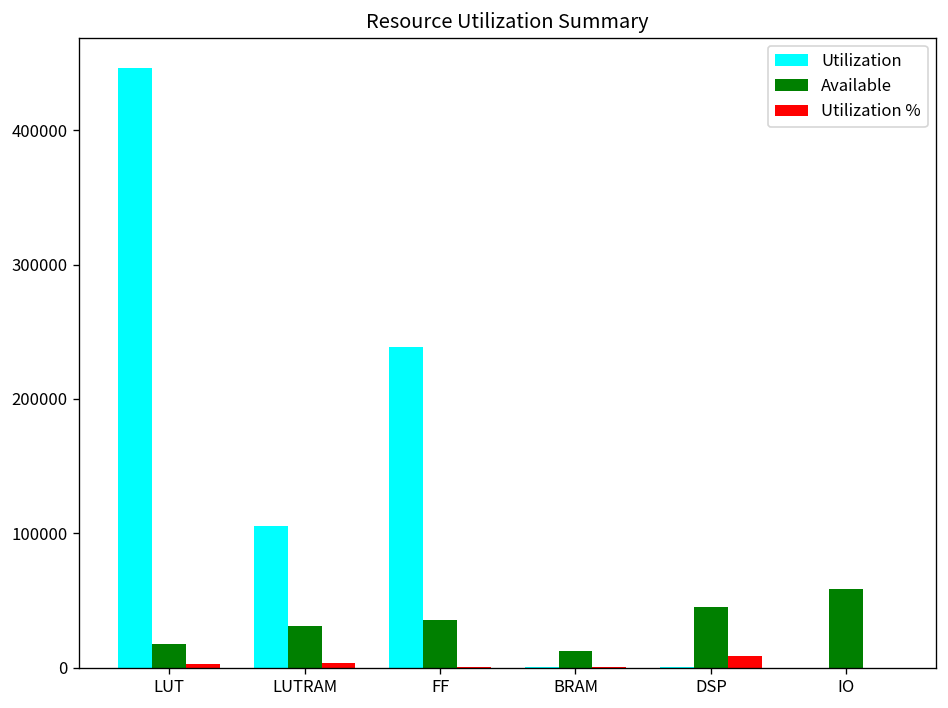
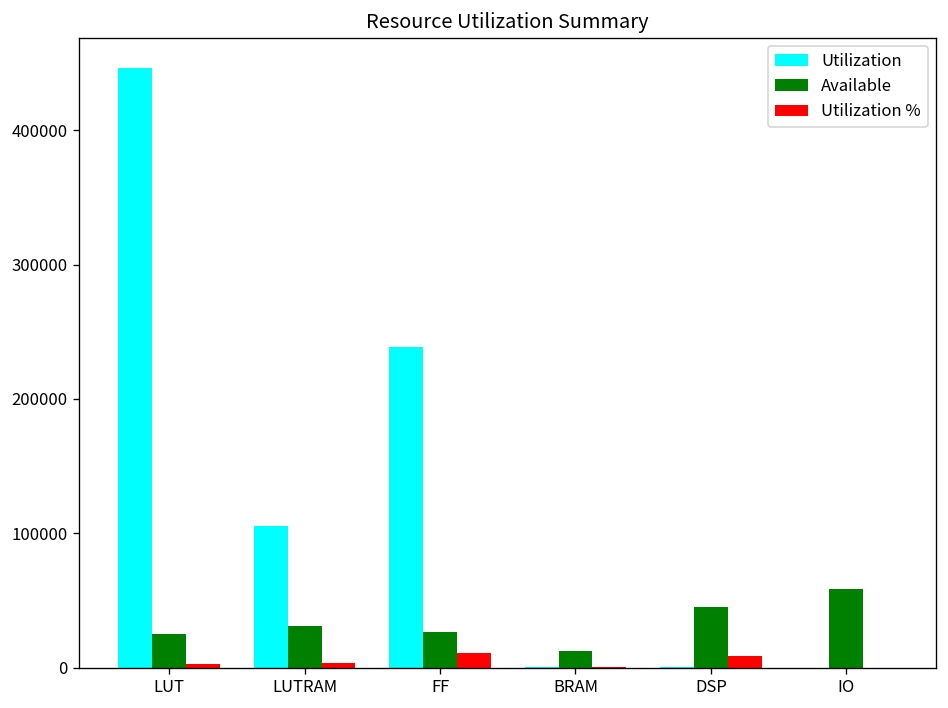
Available, LUT: 18000 -> 25000
Available, FF: 35000 -> 26000
Utilization %, FF: 1000 -> 11000
